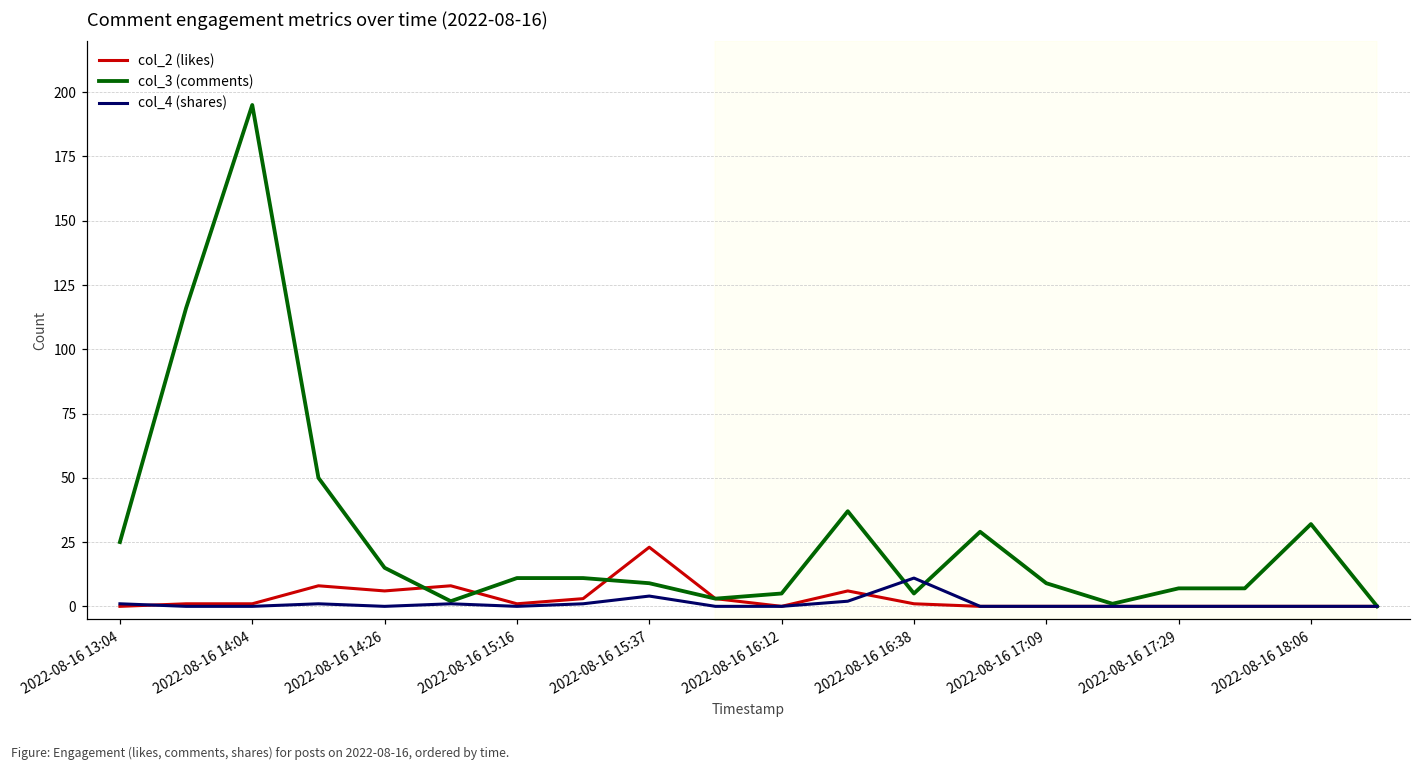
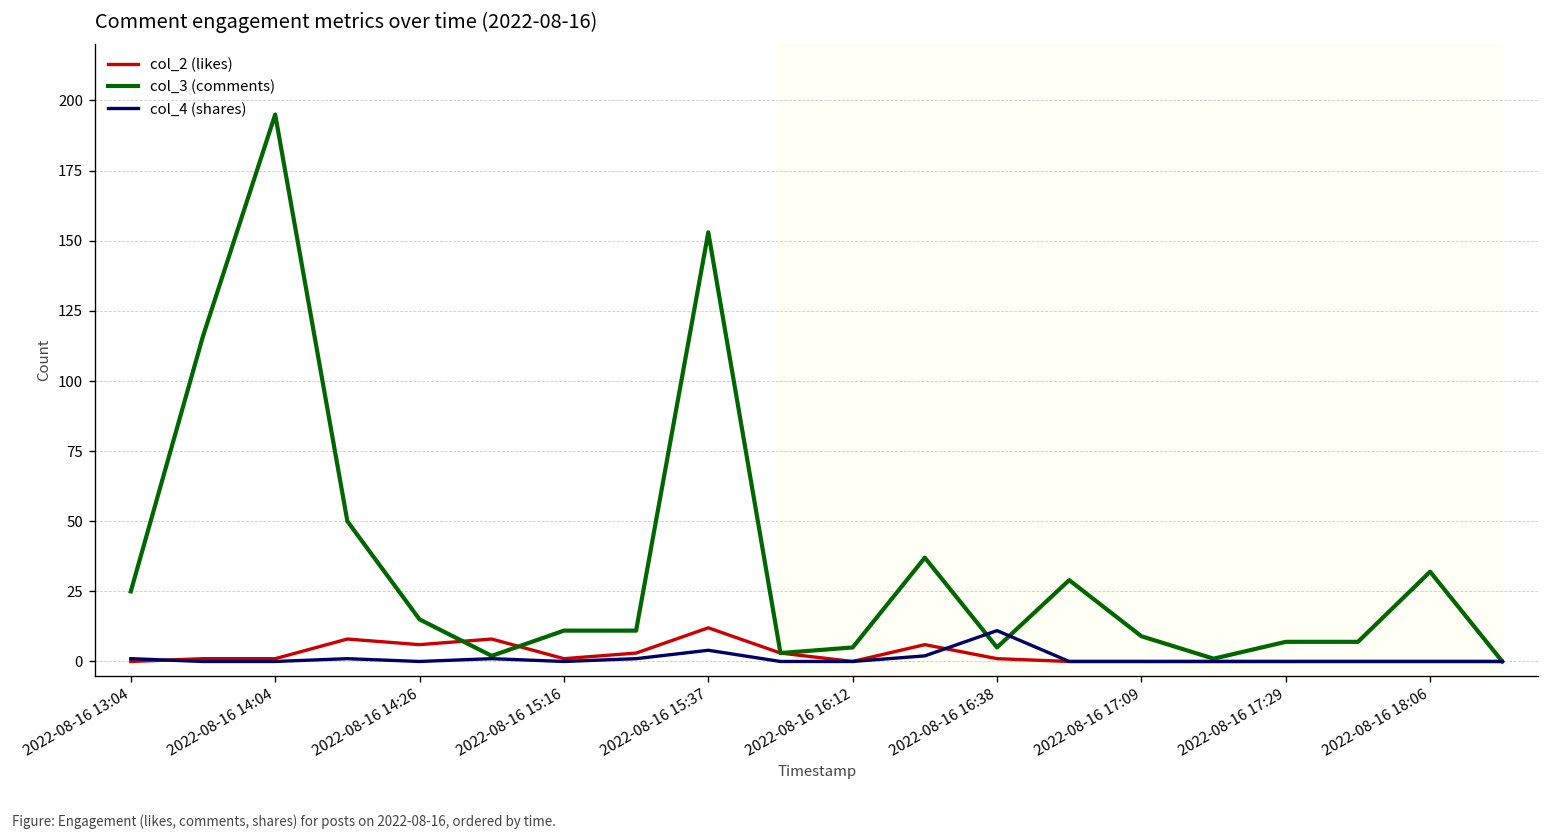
col_2 (likes), 2022-08-16 15:37: 23 -> 12
col_3 (comments), 2022-08-16 15:37: 9 -> 153
